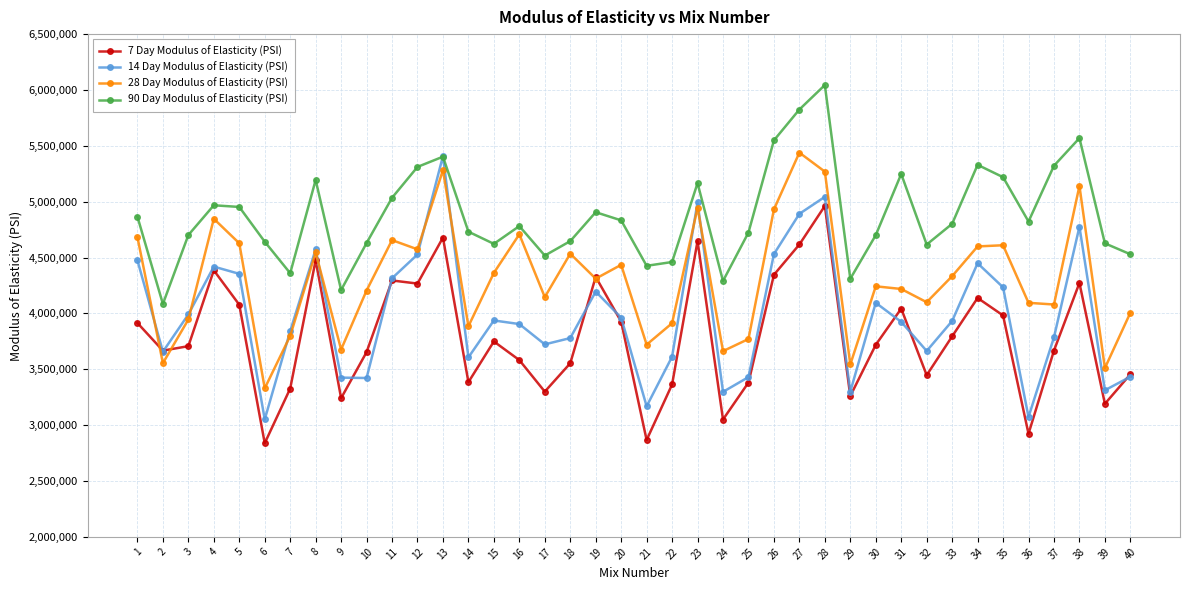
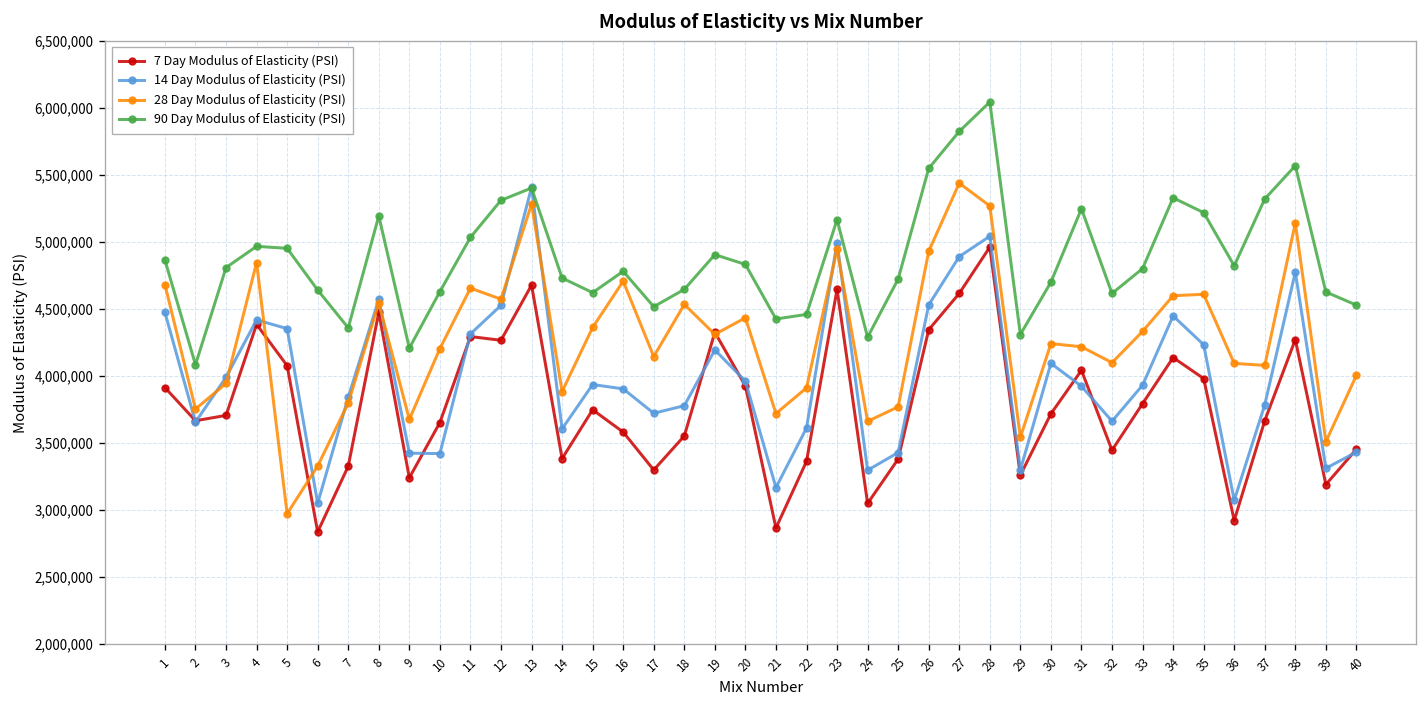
28 Day Modulus of Elasticity (PSI), 2: 3,550,000 -> 3,750,000
90 Day Modulus of Elasticity (PSI), 3: 4,700,000 -> 4,810,000
28 Day Modulus of Elasticity (PSI), 5: 4,630,000 -> 2,970,000
